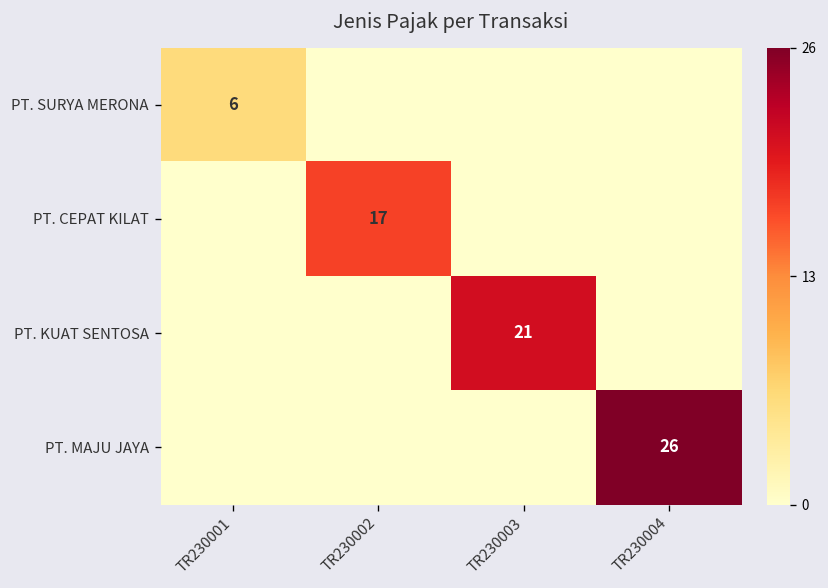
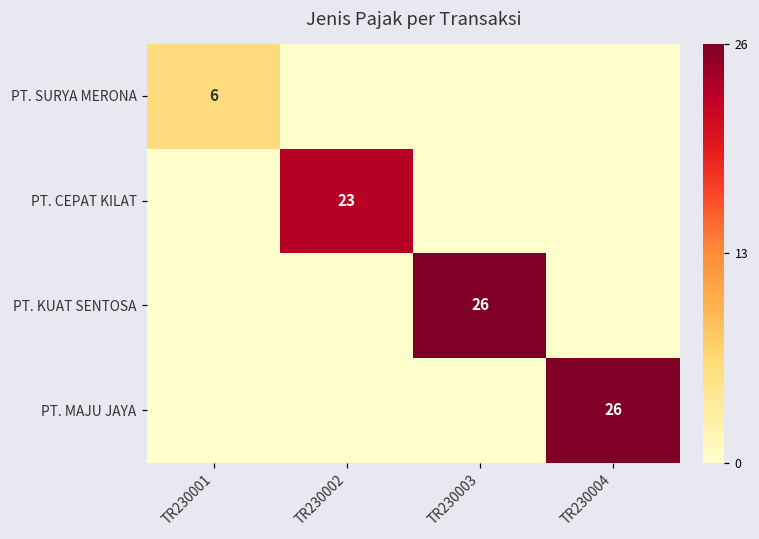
PT. CEPAT KILAT, TR230002: 17 -> 23
PT. KUAT SENTOSA, TR230003: 21 -> 26
